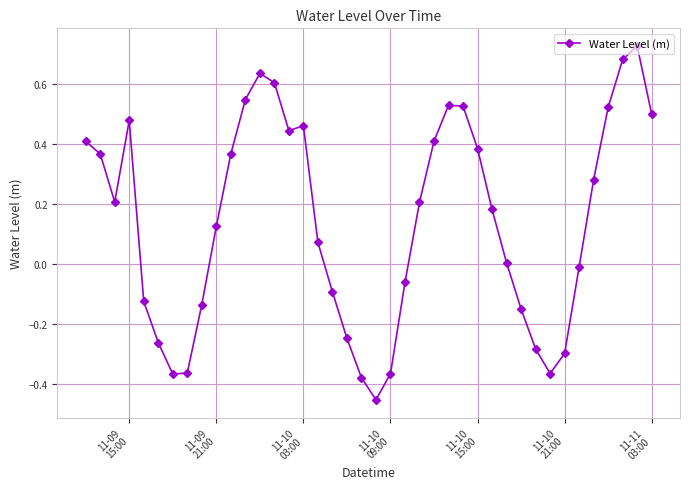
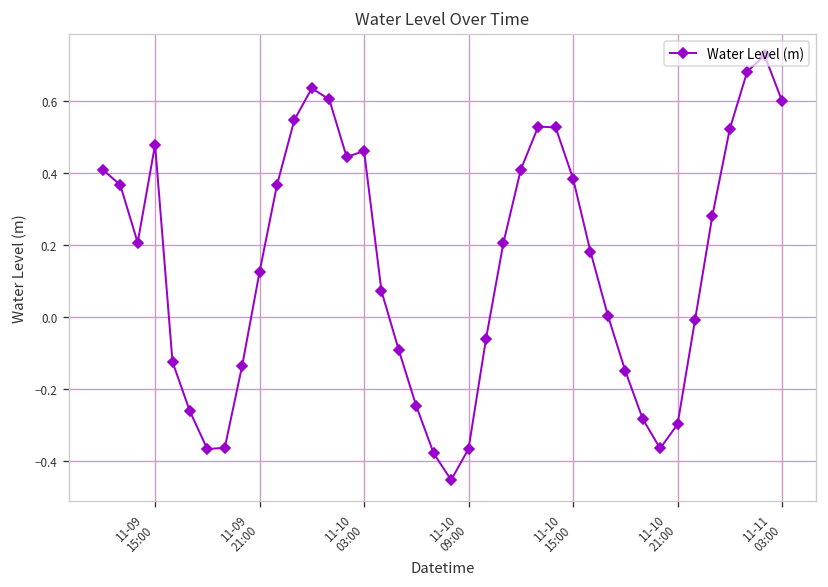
11-11 03:00: 0.50 -> 0.60
